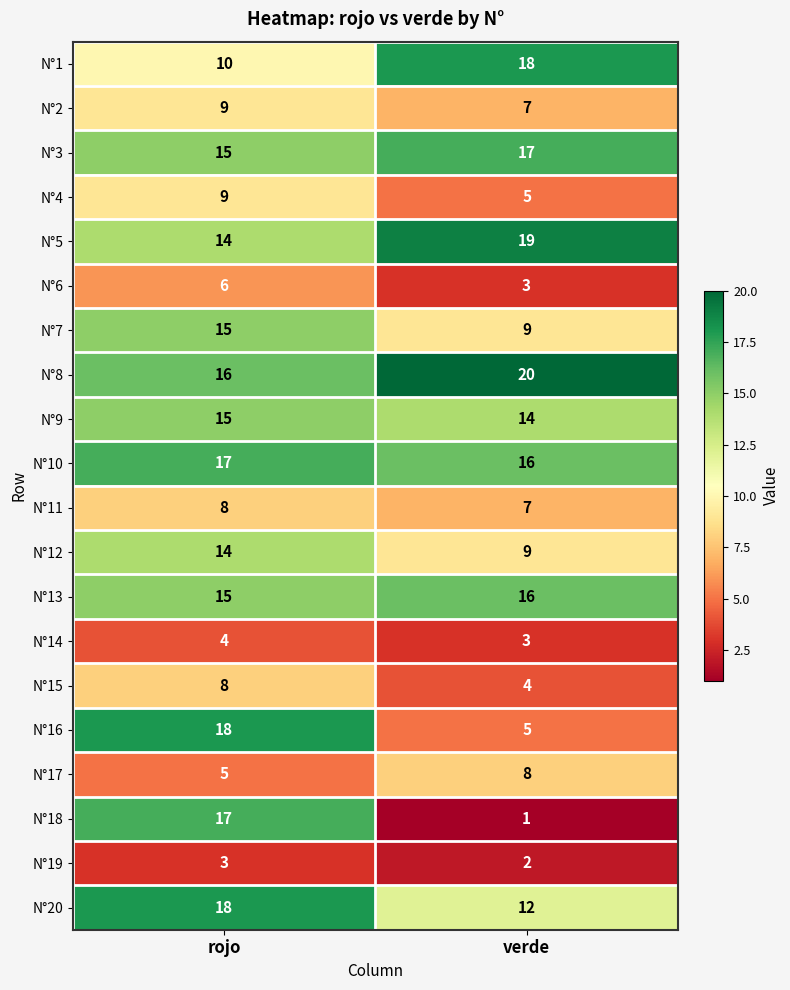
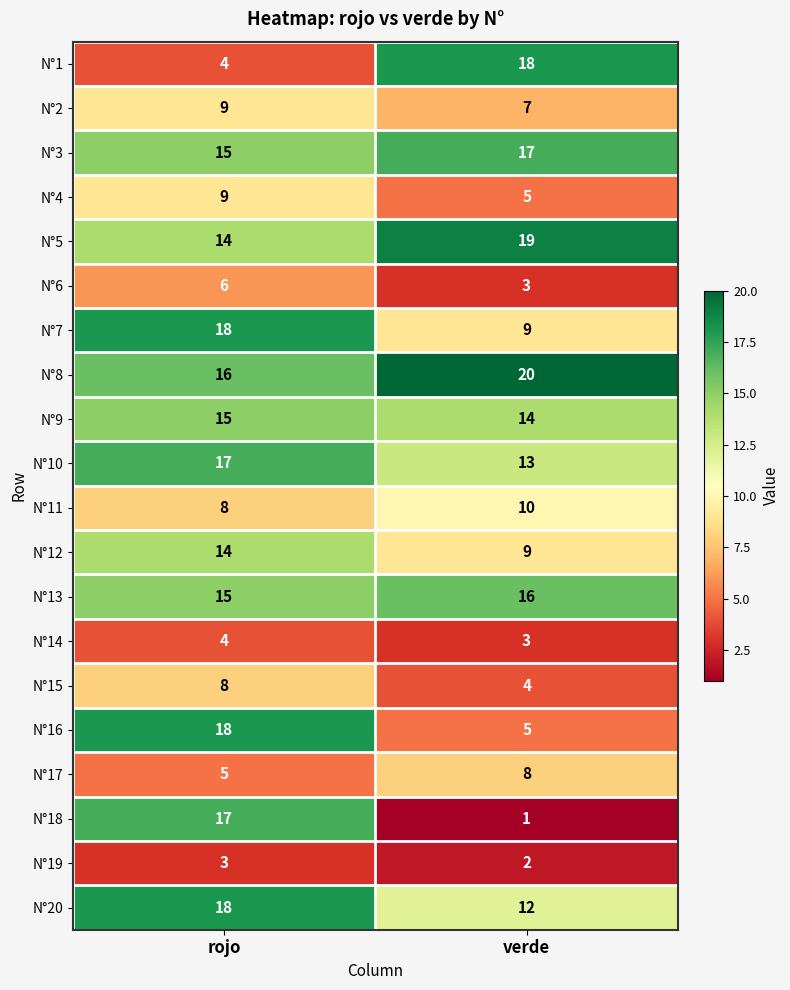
N°1, rojo: 10 -> 4
N°7, rojo: 15 -> 18
N°10, verde: 16 -> 13
N°11, verde: 7 -> 10
